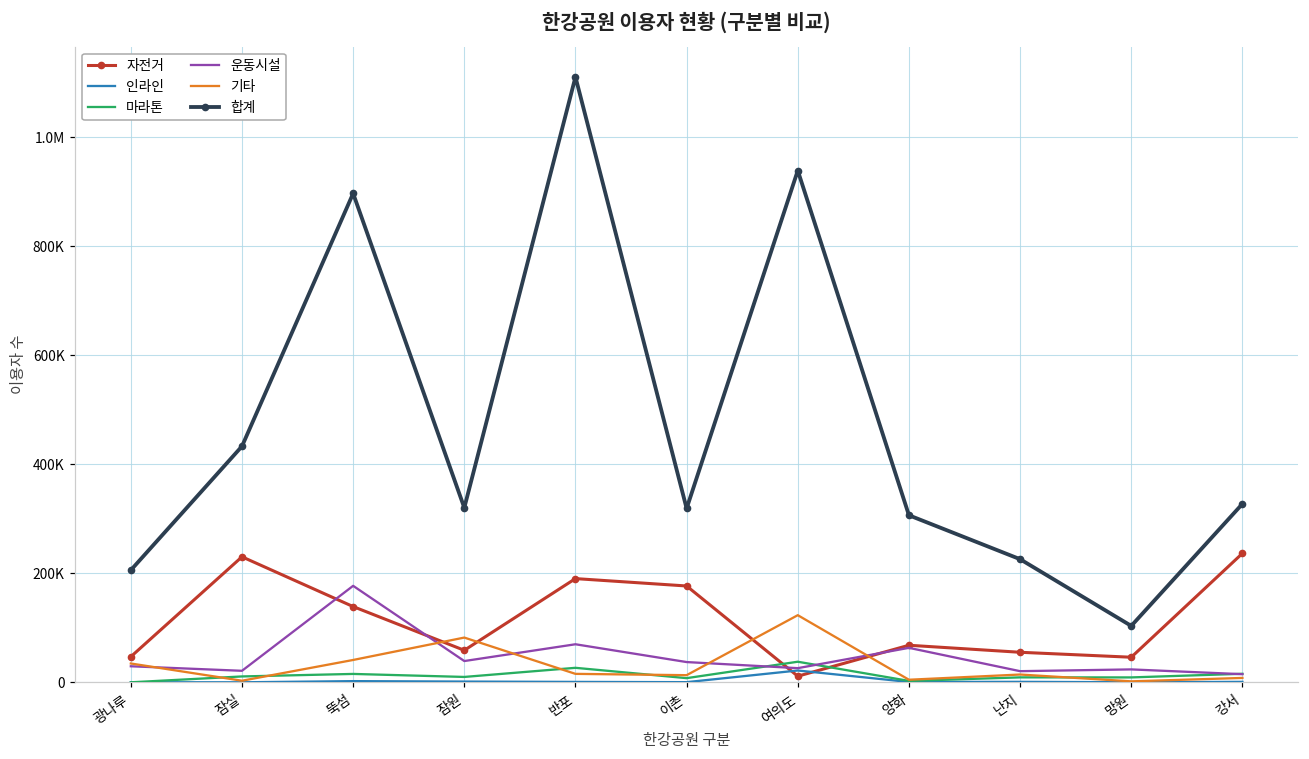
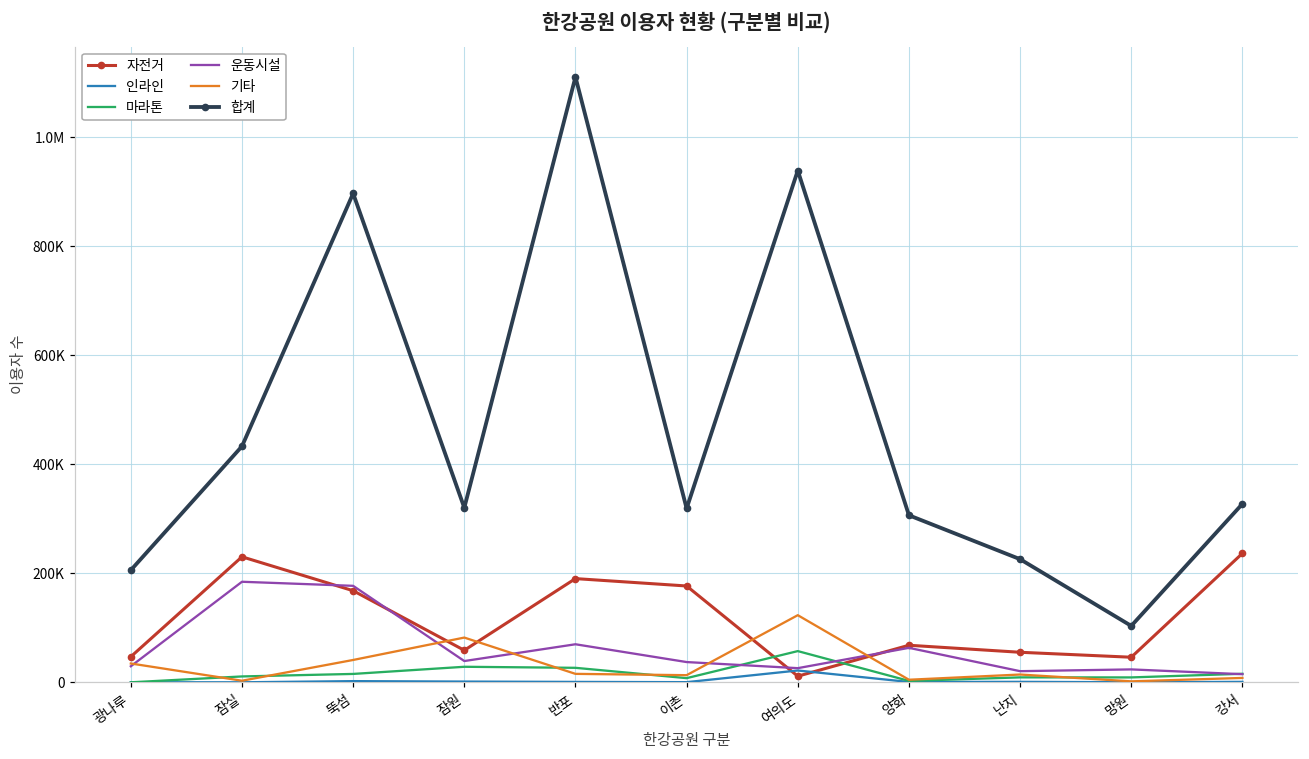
운동시설, 잠실: 20000 -> 180000
자전거, 뚝섬: 140000 -> 170000
마라톤, 잠원: 10000 -> 30000
마라톤, 여의도: 40000 -> 60000
